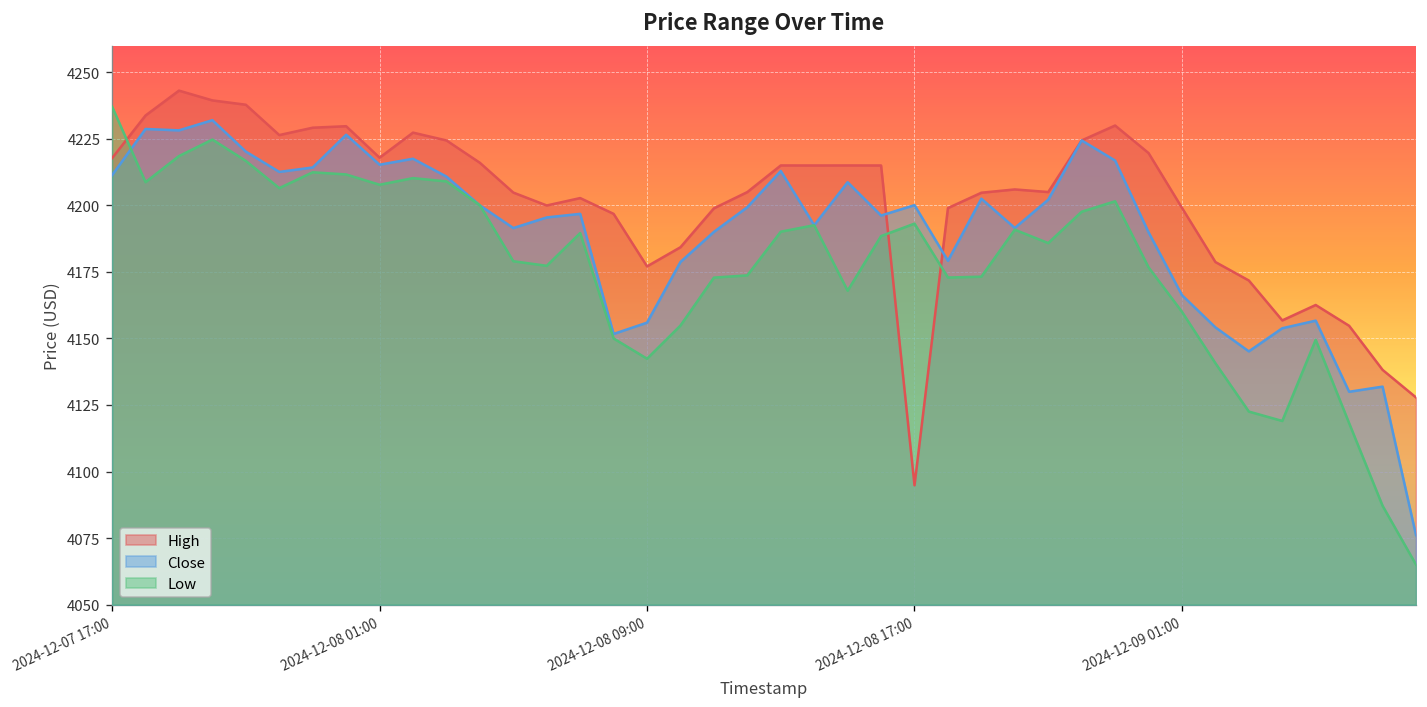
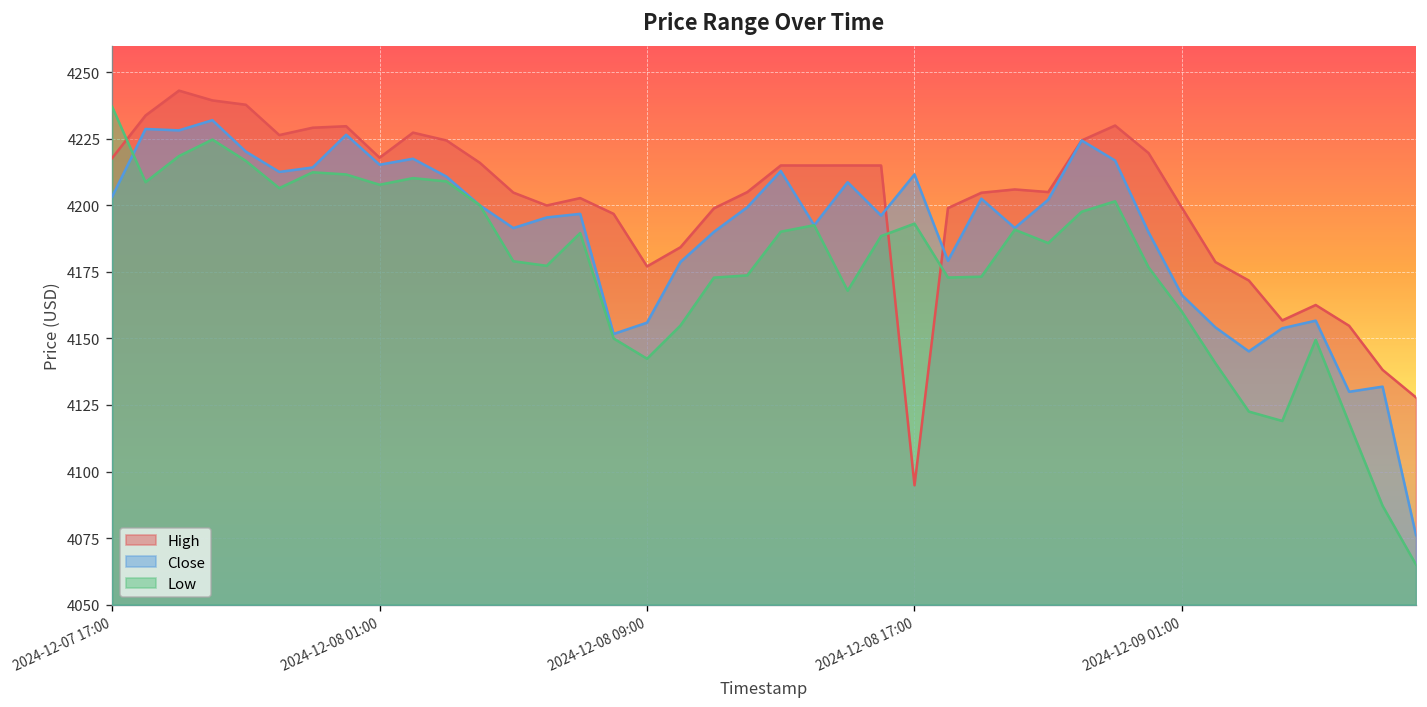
Close, 2024-12-07 17:00: 4211 -> 4203
Close, 2024-12-08 17:00: 4200 -> 4212
